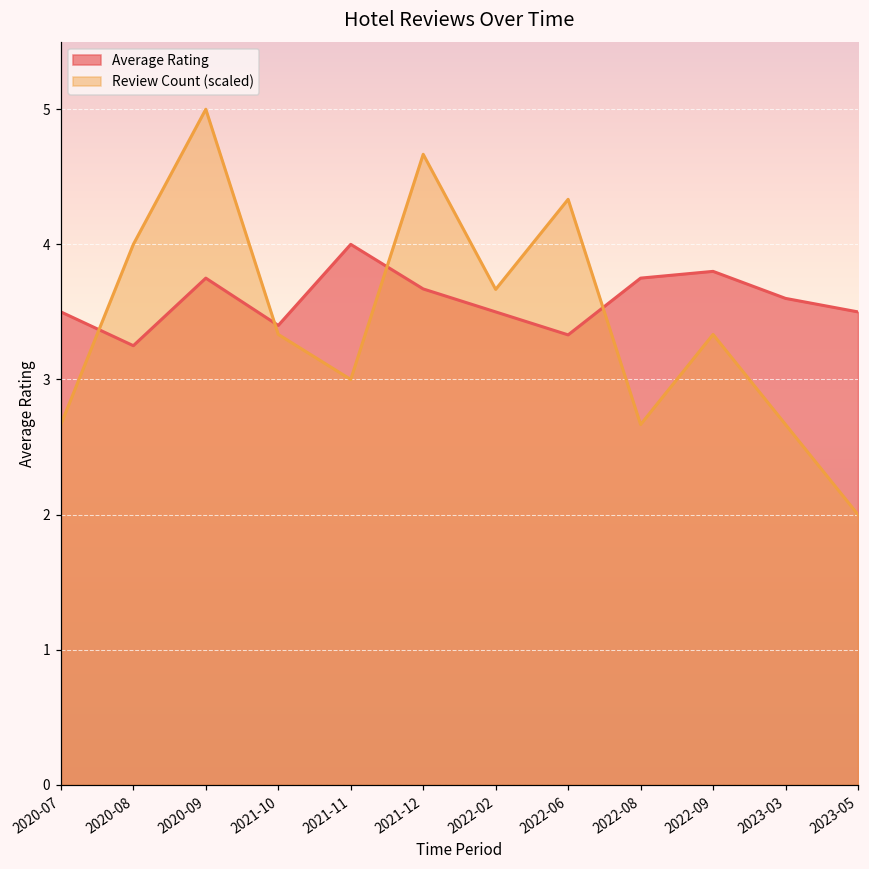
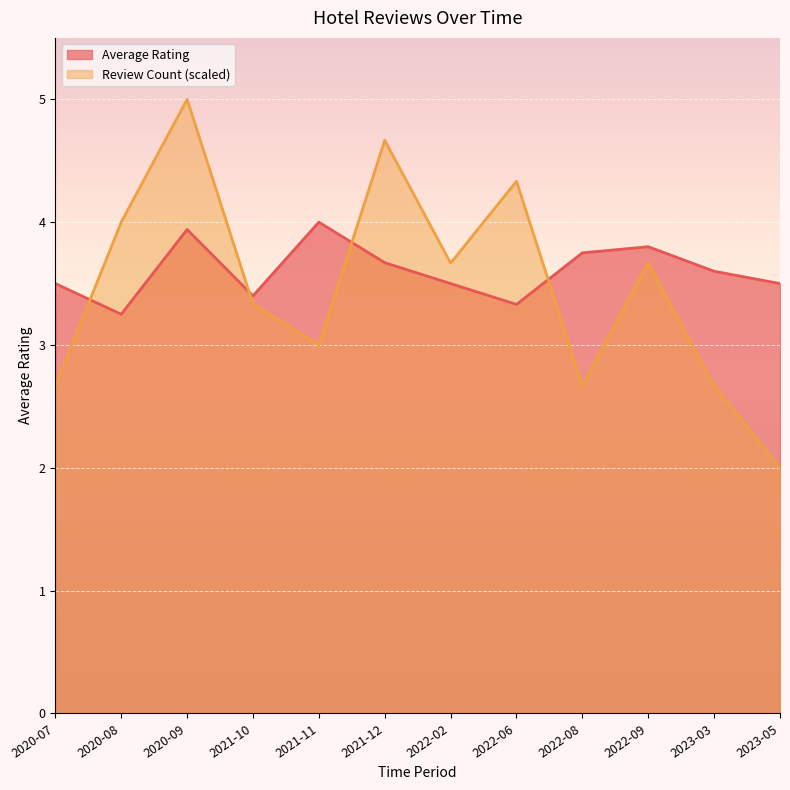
Average Rating, 2020-09: 3.75 -> 3.94
Review Count (scaled), 2022-09: 3.33 -> 3.67
